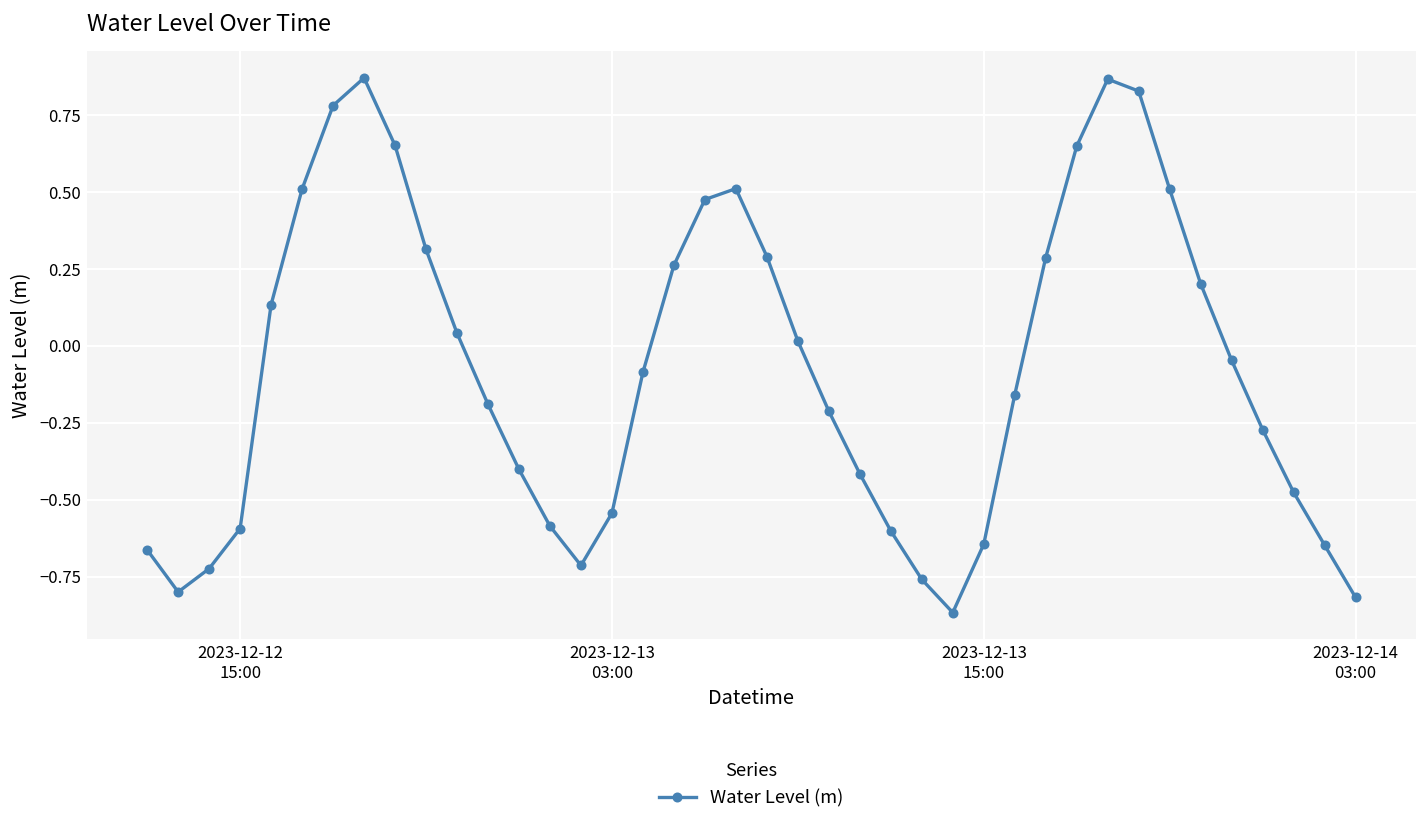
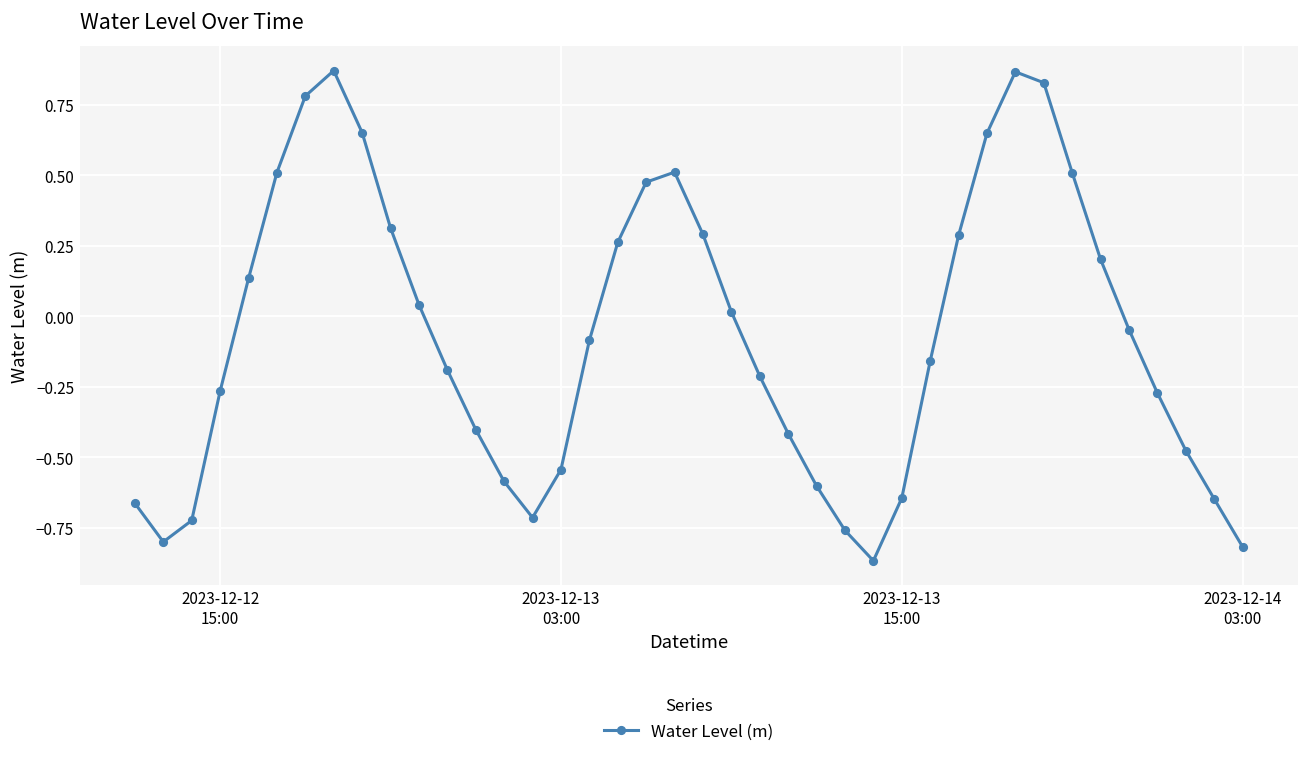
2023-12-12 15:00: -0.59 -> -0.27
